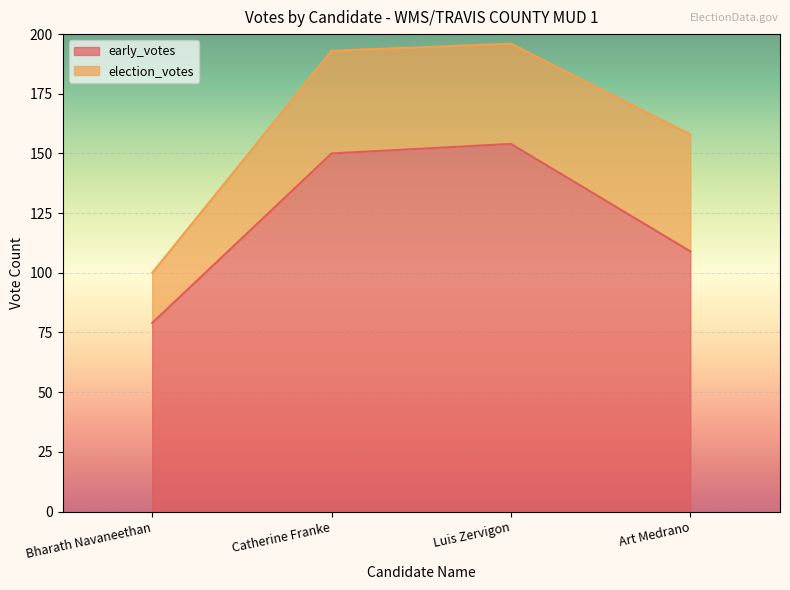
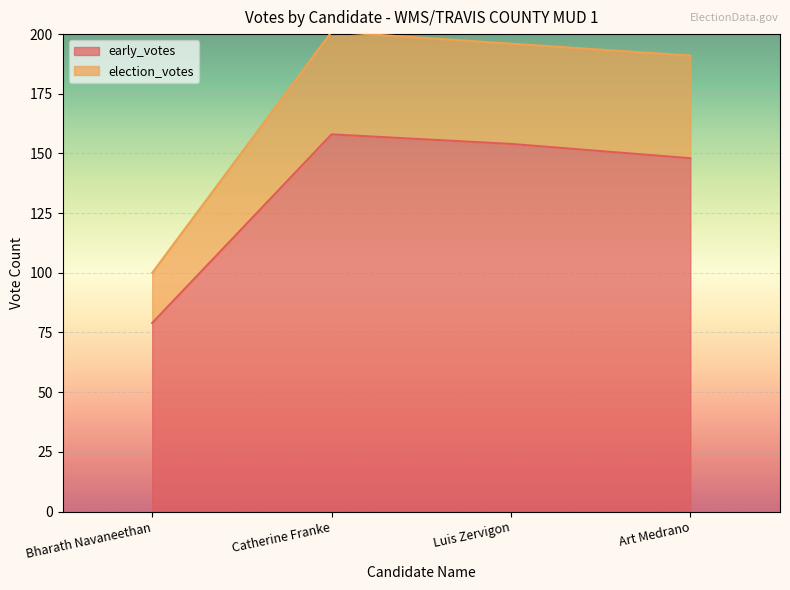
early_votes, Catherine Franke: 150 -> 158
early_votes, Art Medrano: 109 -> 148
election_votes, Art Medrano: 49 -> 43
